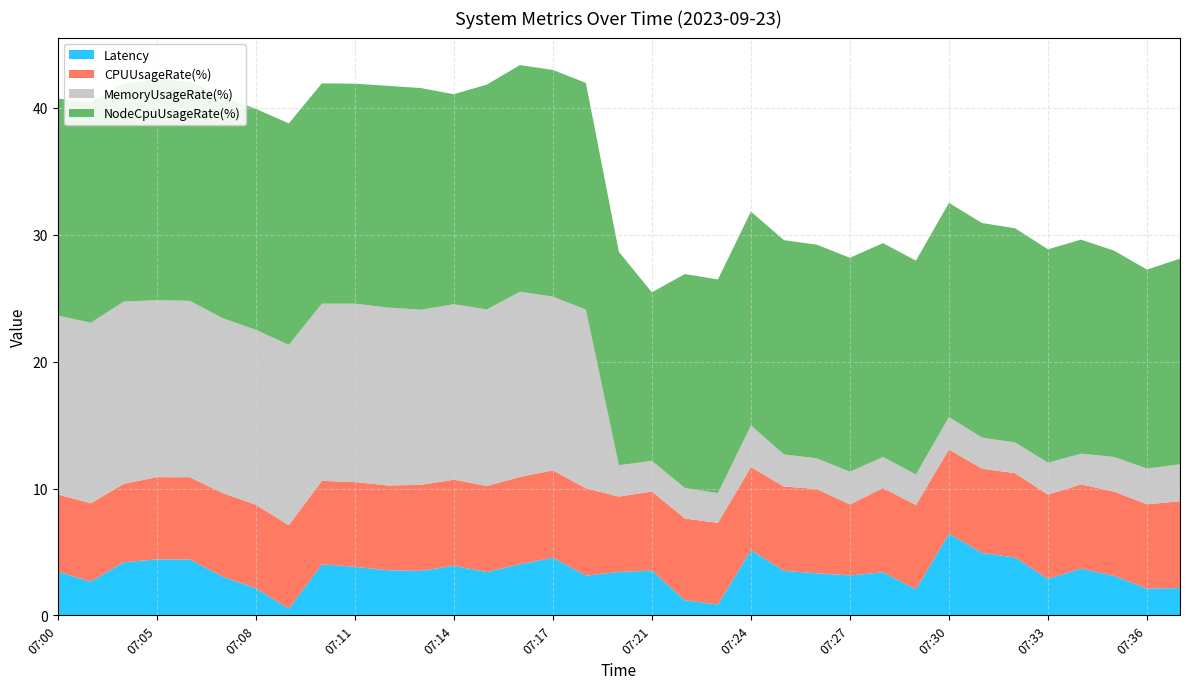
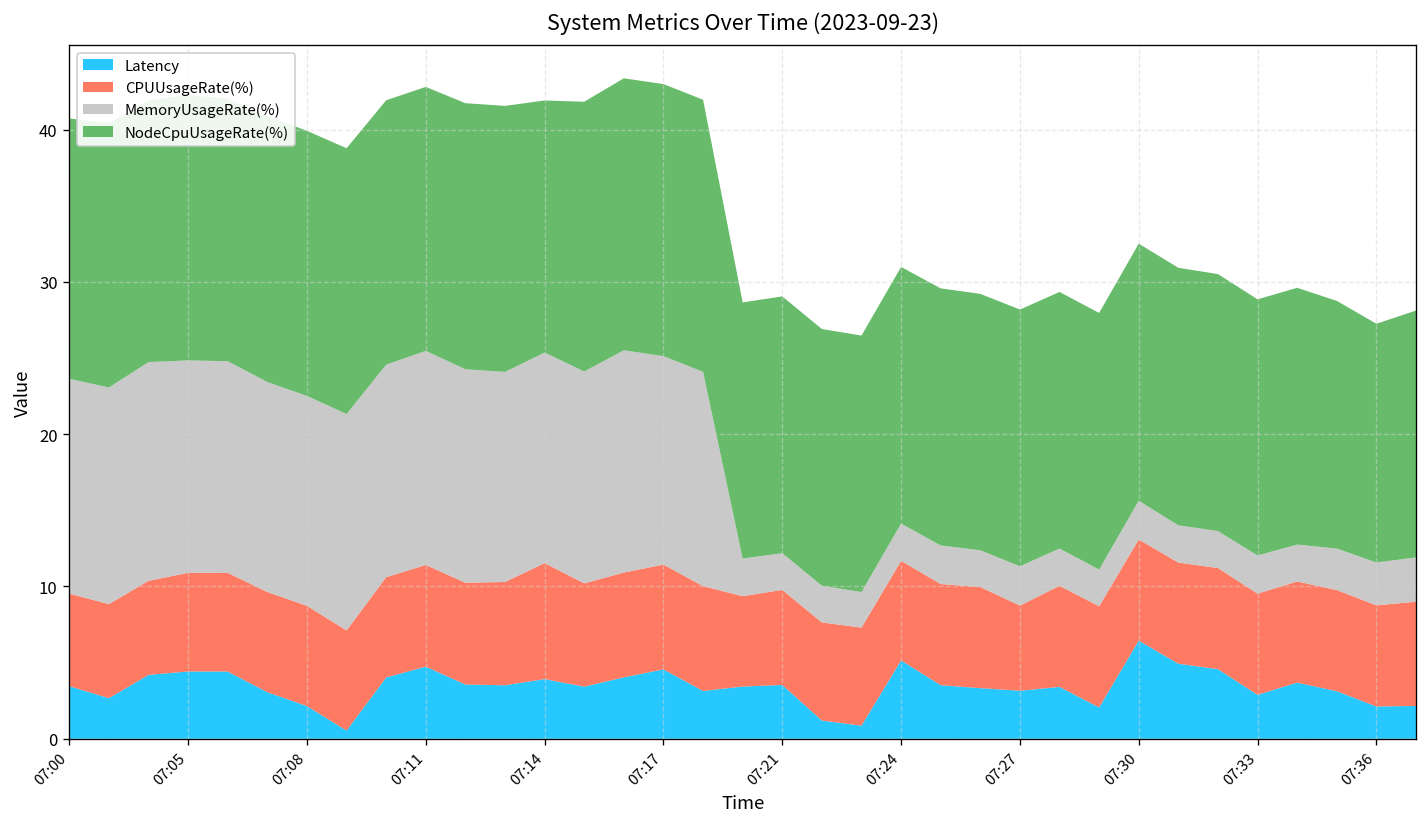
Latency, 07:11: 3.8 -> 4.7
CPUUsageRate(%), 07:14: 6.8 -> 7.6
NodeCpuUsageRate(%), 07:21: 13.3 -> 16.9
MemoryUsageRate(%), 07:24: 3.3 -> 2.4
